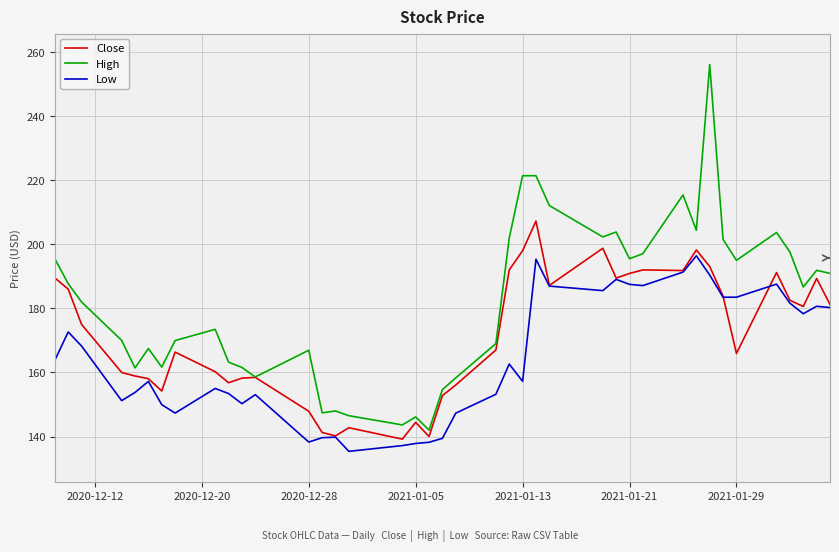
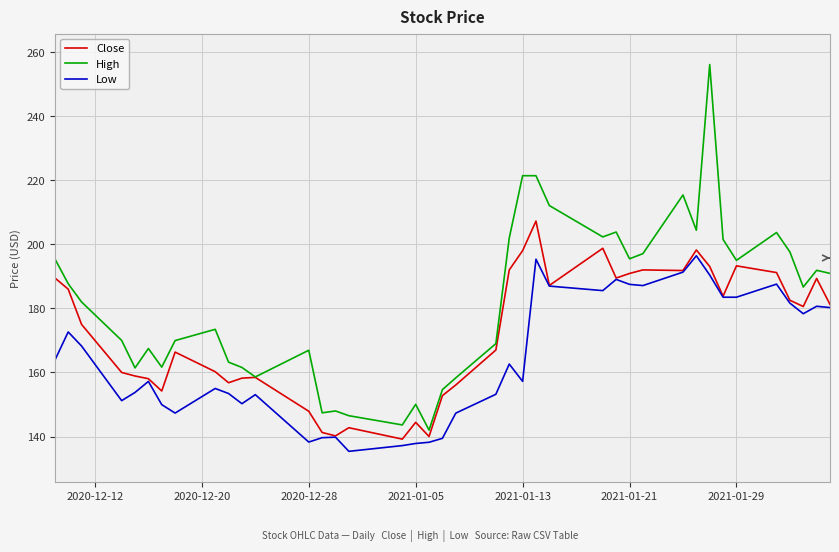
High, 2021-01-05: 146 -> 150
Close, 2021-01-29: 166 -> 193
